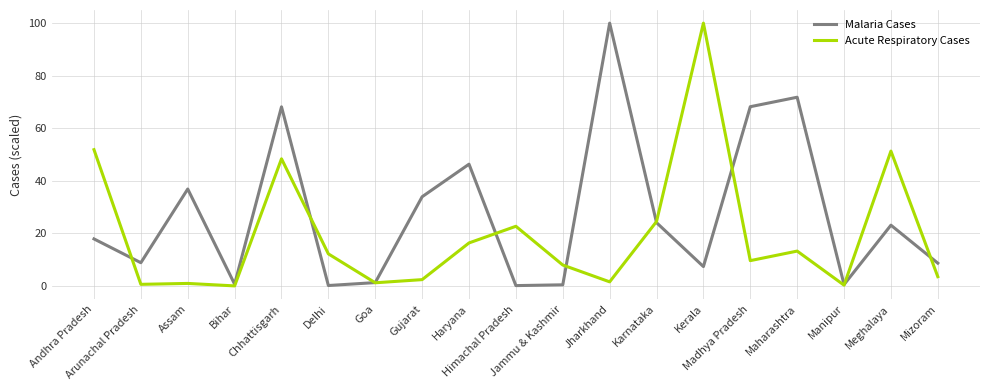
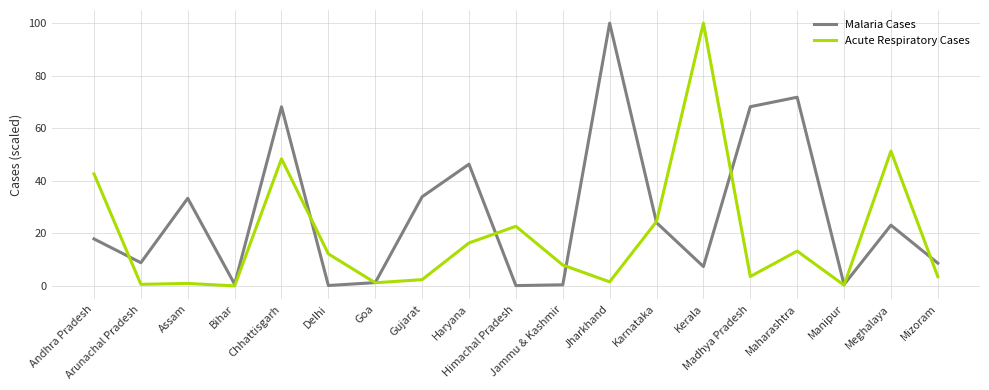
Acute Respiratory Cases, Andhra Pradesh: 52 -> 43
Malaria Cases, Assam: 37 -> 33
Acute Respiratory Cases, Madhya Pradesh: 10 -> 4
